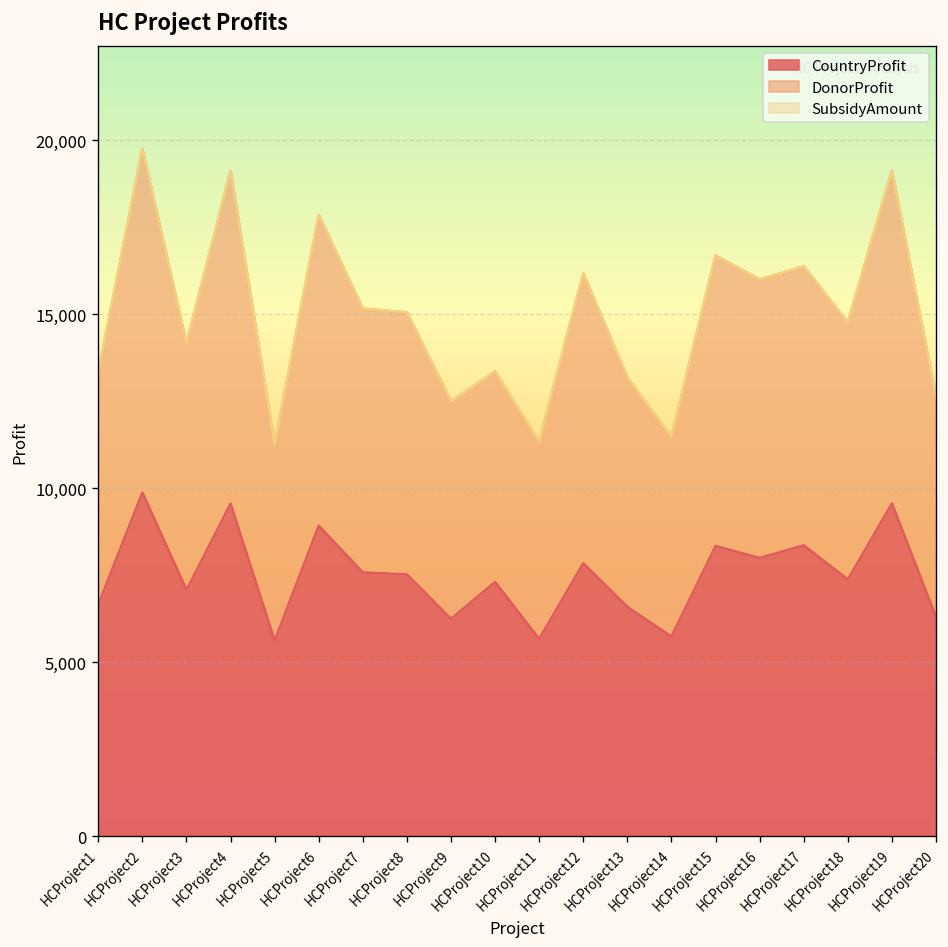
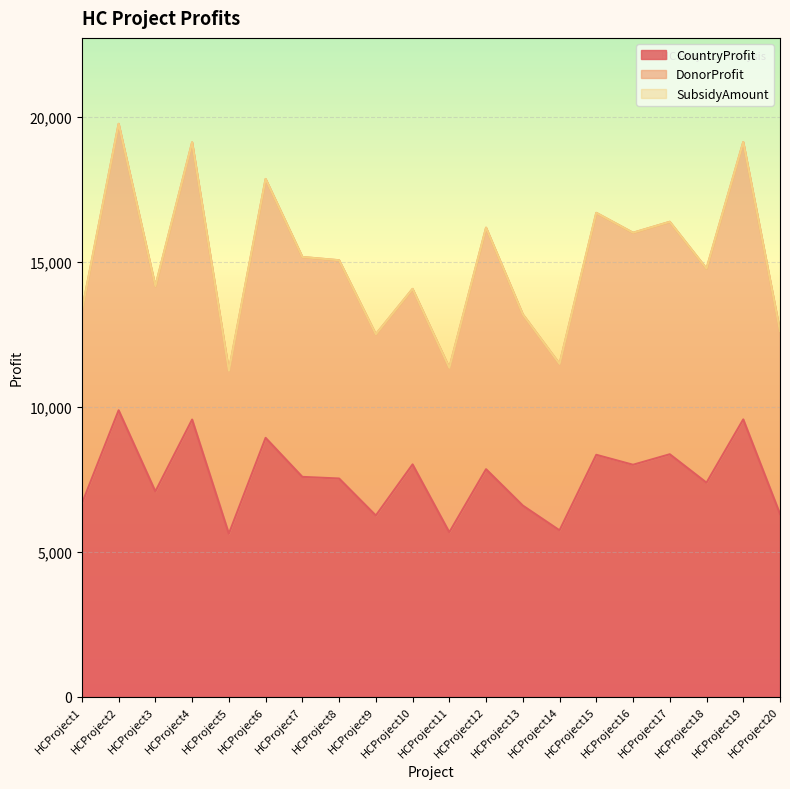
CountryProfit, HCProject10: 7,300 -> 8,000
